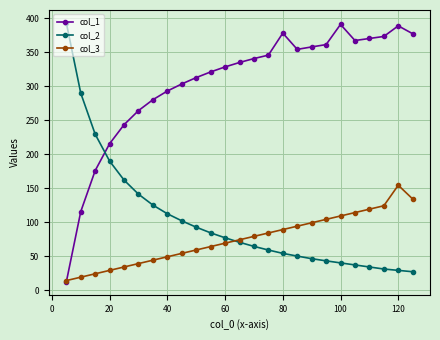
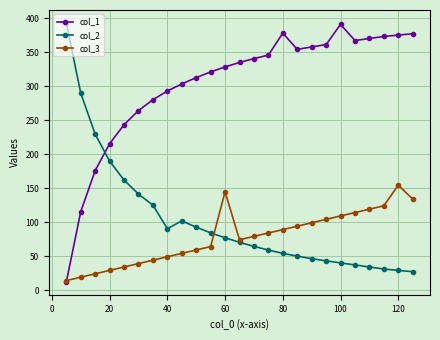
col_2, 40: 110 -> 90
col_3, 60: 70 -> 140
col_1, 120: 390 -> 380
